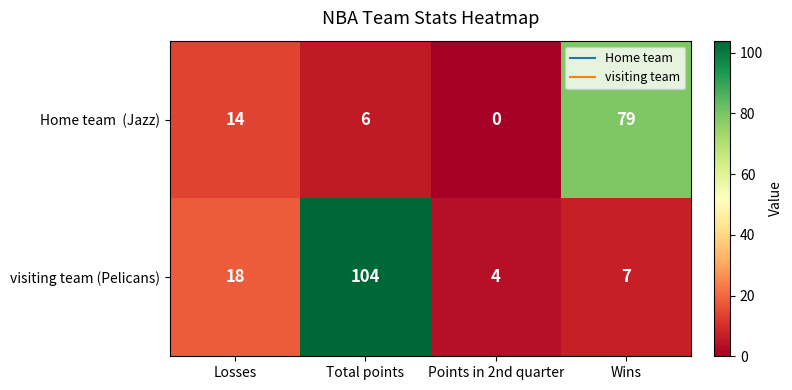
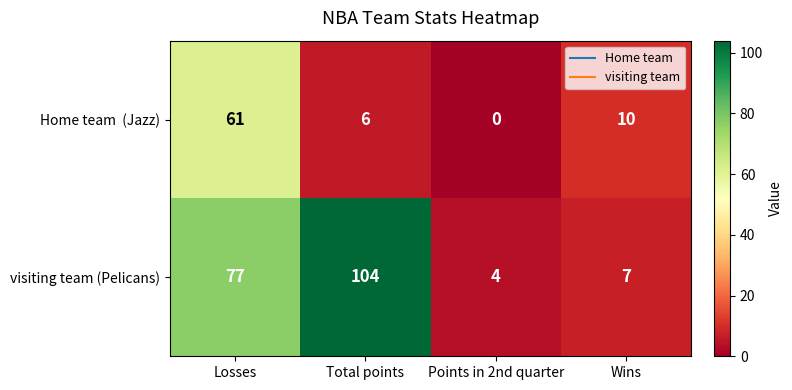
Home team (Jazz), Losses: 14 -> 61
Home team (Jazz), Wins: 79 -> 10
visiting team (Pelicans), Losses: 18 -> 77
